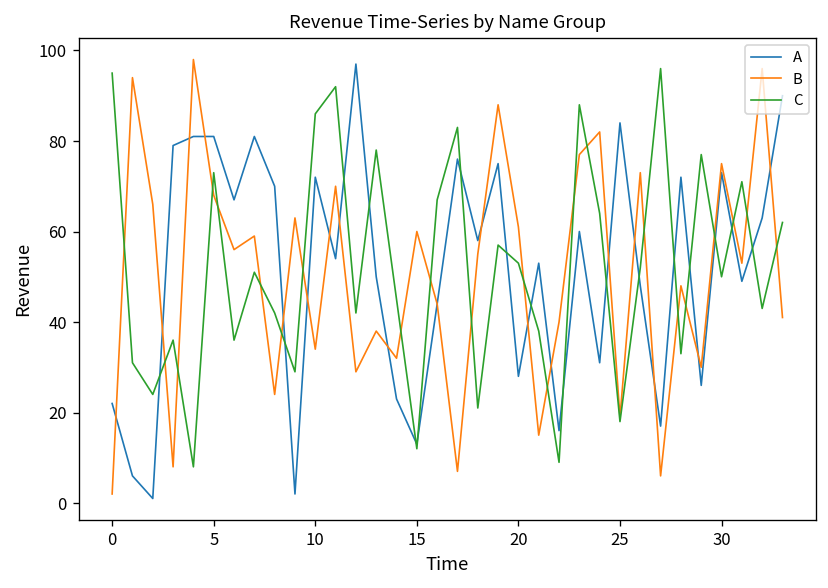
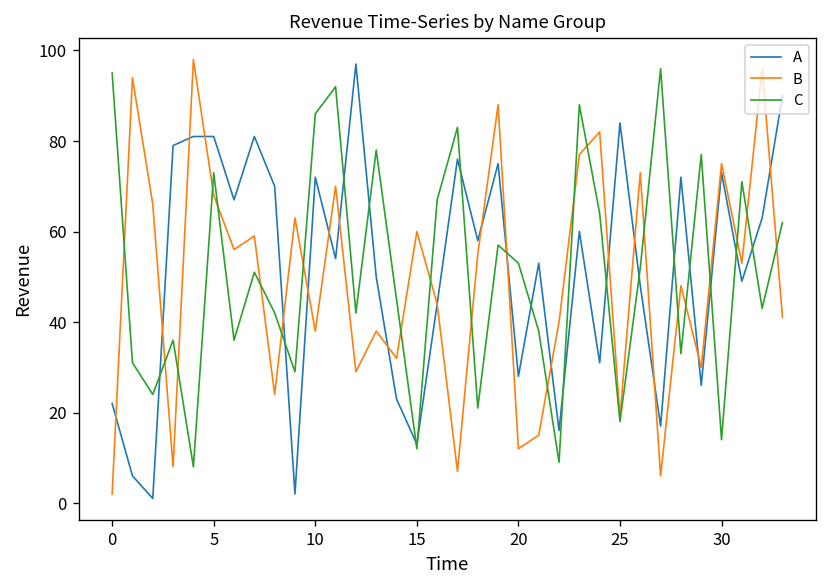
B, 10: 34 -> 38
B, 20: 61 -> 12
C, 30: 50 -> 14
